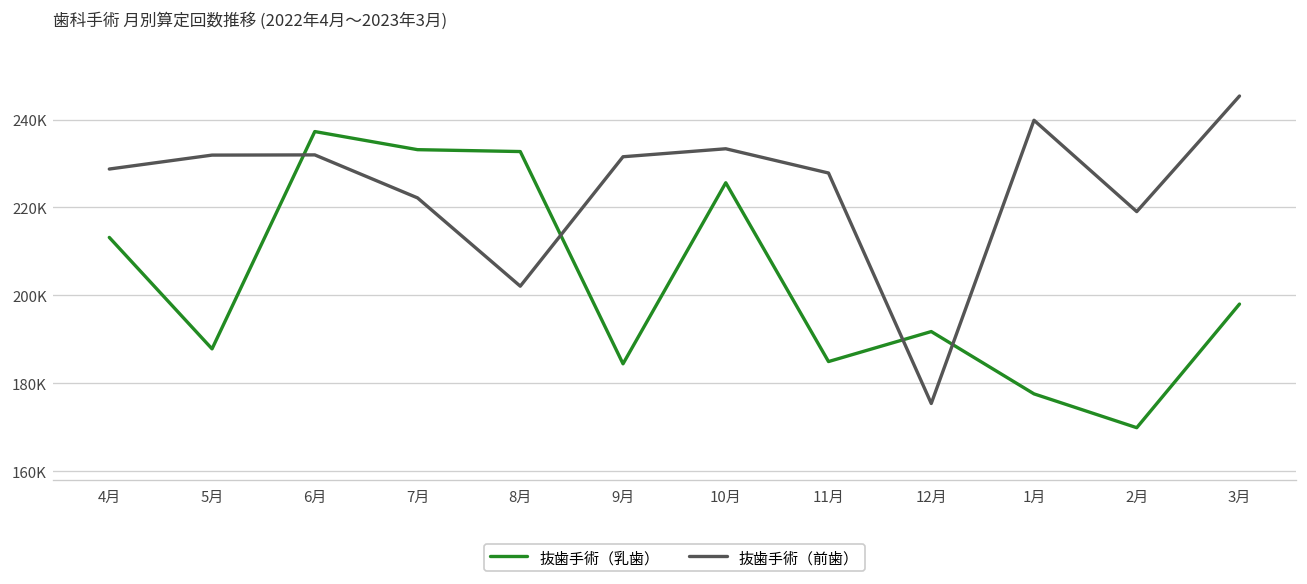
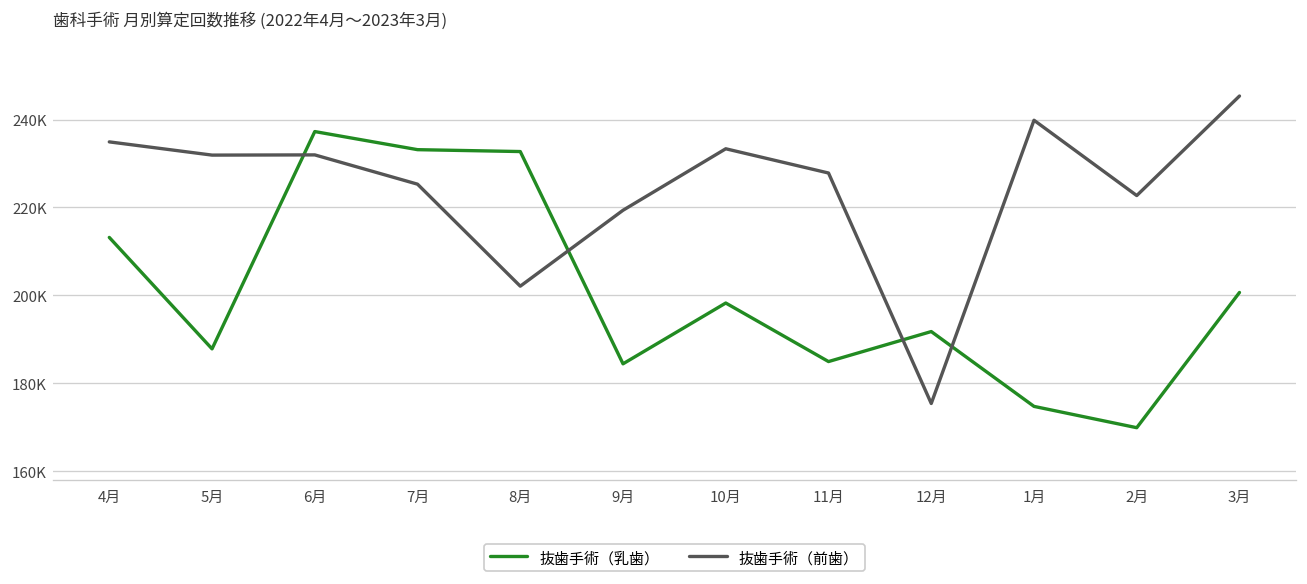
抜歯手術（前歯）, 4月: 229000 -> 235000
抜歯手術（前歯）, 7月: 222000 -> 225000
抜歯手術（前歯）, 9月: 232000 -> 219000
抜歯手術（乳歯）, 10月: 226000 -> 198000
抜歯手術（乳歯）, 1月: 178000 -> 175000
抜歯手術（前歯）, 2月: 219000 -> 223000
抜歯手術（乳歯）, 3月: 198000 -> 201000
